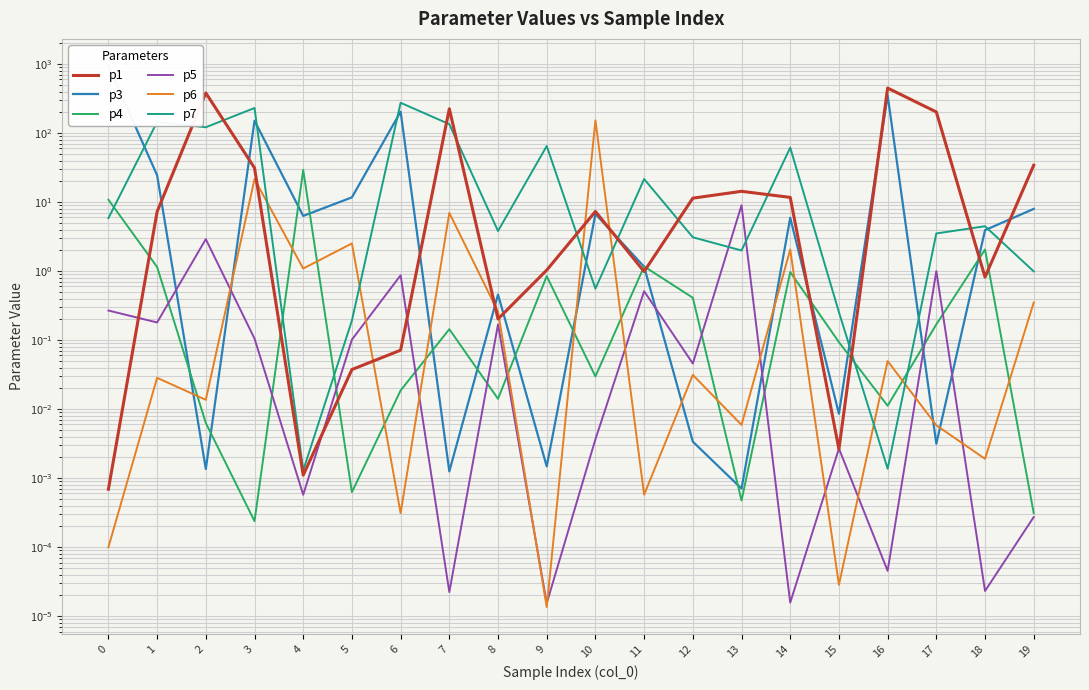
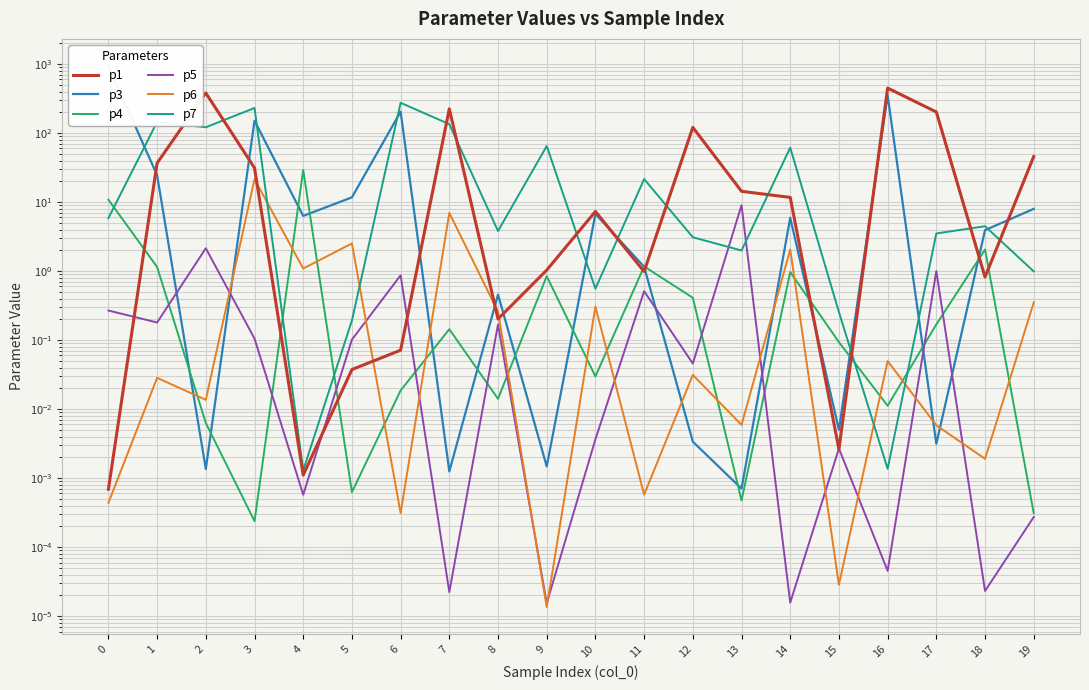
p6, 0: 0.00010 -> 0.0004
p1, 1: 7 -> 40
p5, 2: 2.9 -> 2.1
p6, 10: 150 -> 0.3
p1, 12: 11 -> 120
p3, 15: 0.009 -> 0.005
p1, 19: 30 -> 50
